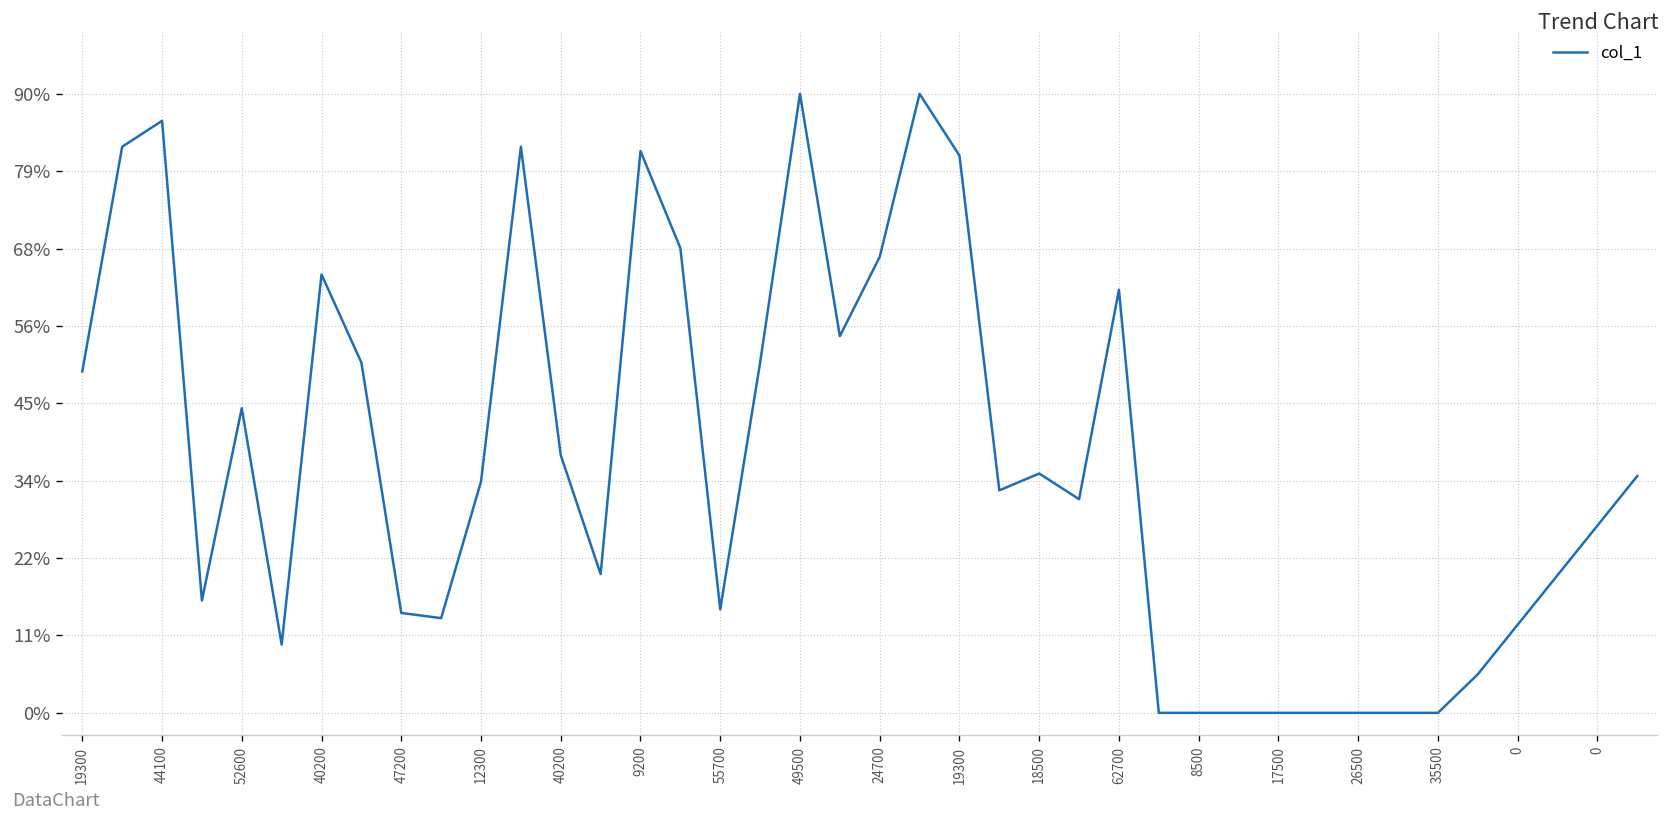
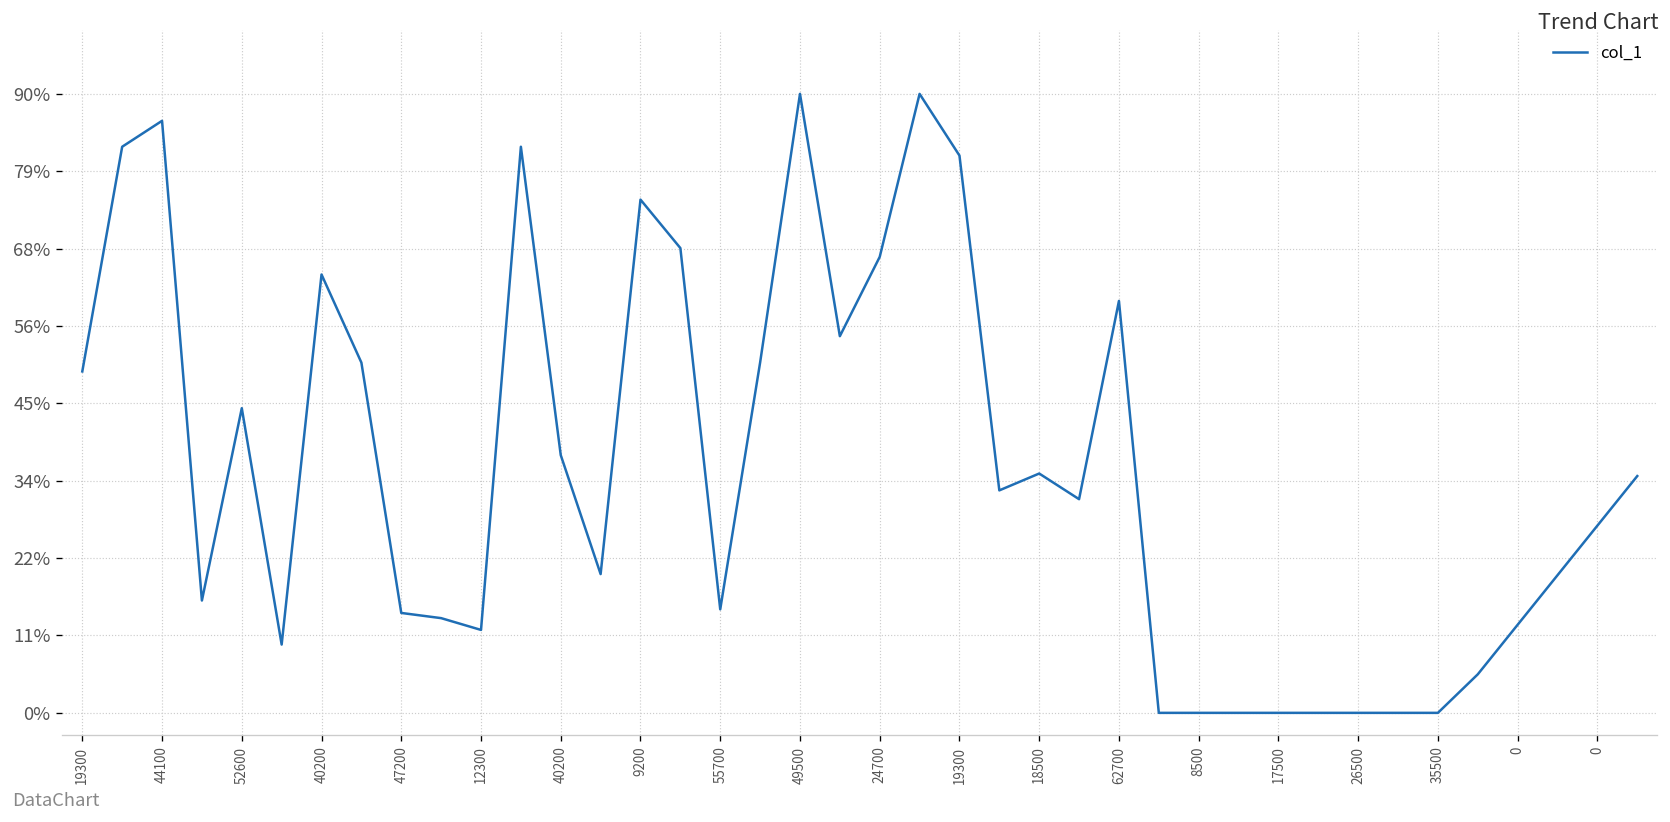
12300: 34% -> 12%
9200: 82% -> 75%
62700: 62% -> 60%
